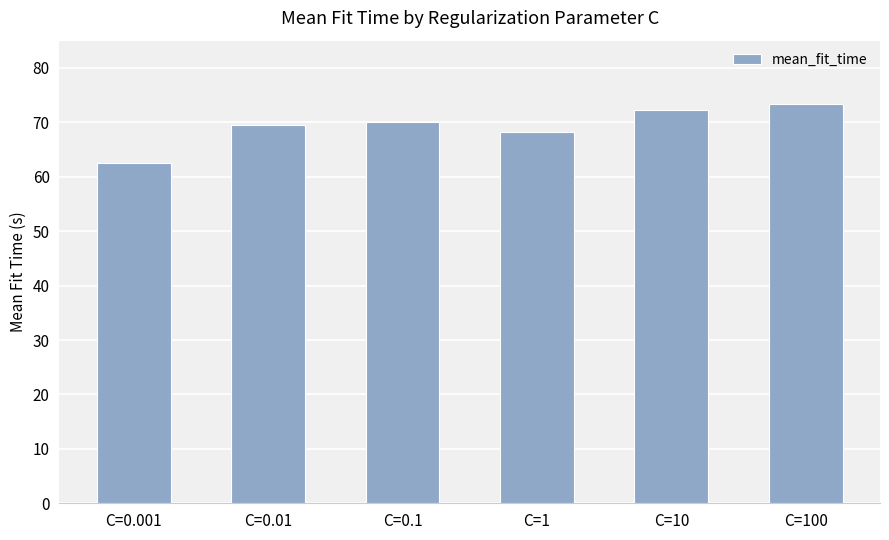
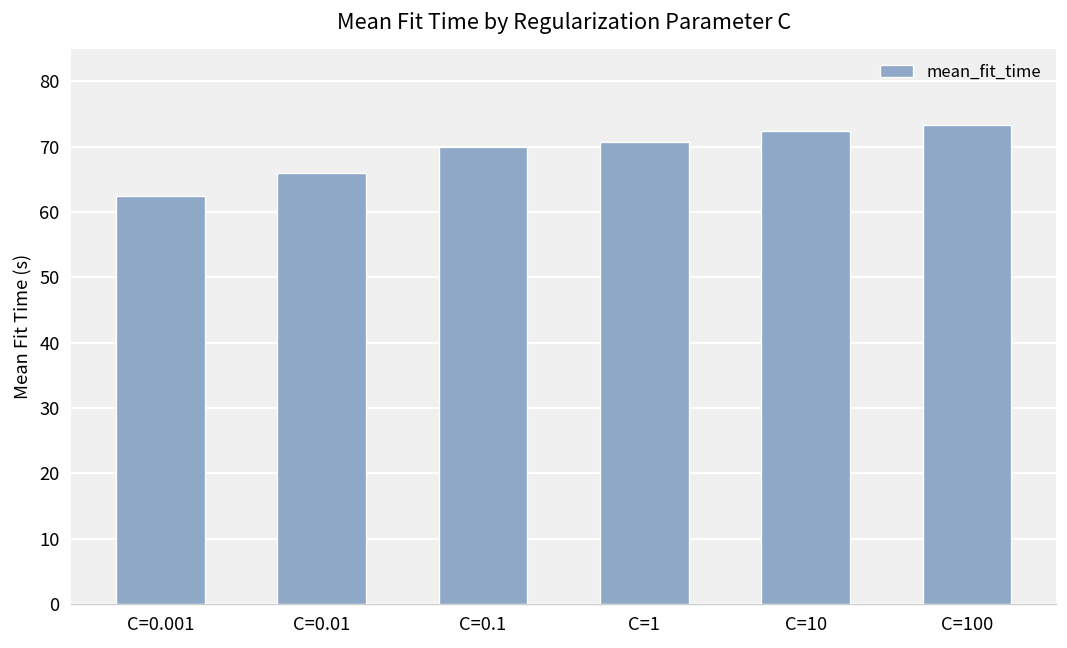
C=0.01: 69 -> 66
C=1: 68 -> 71
